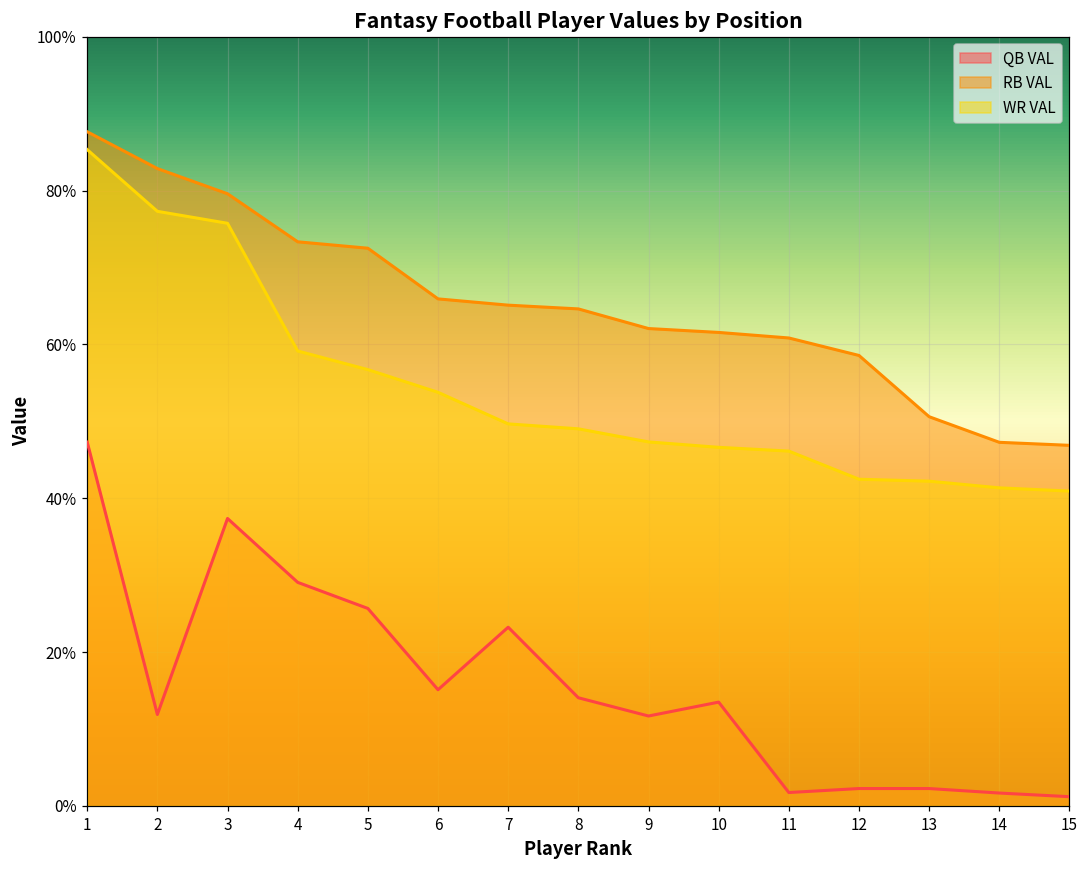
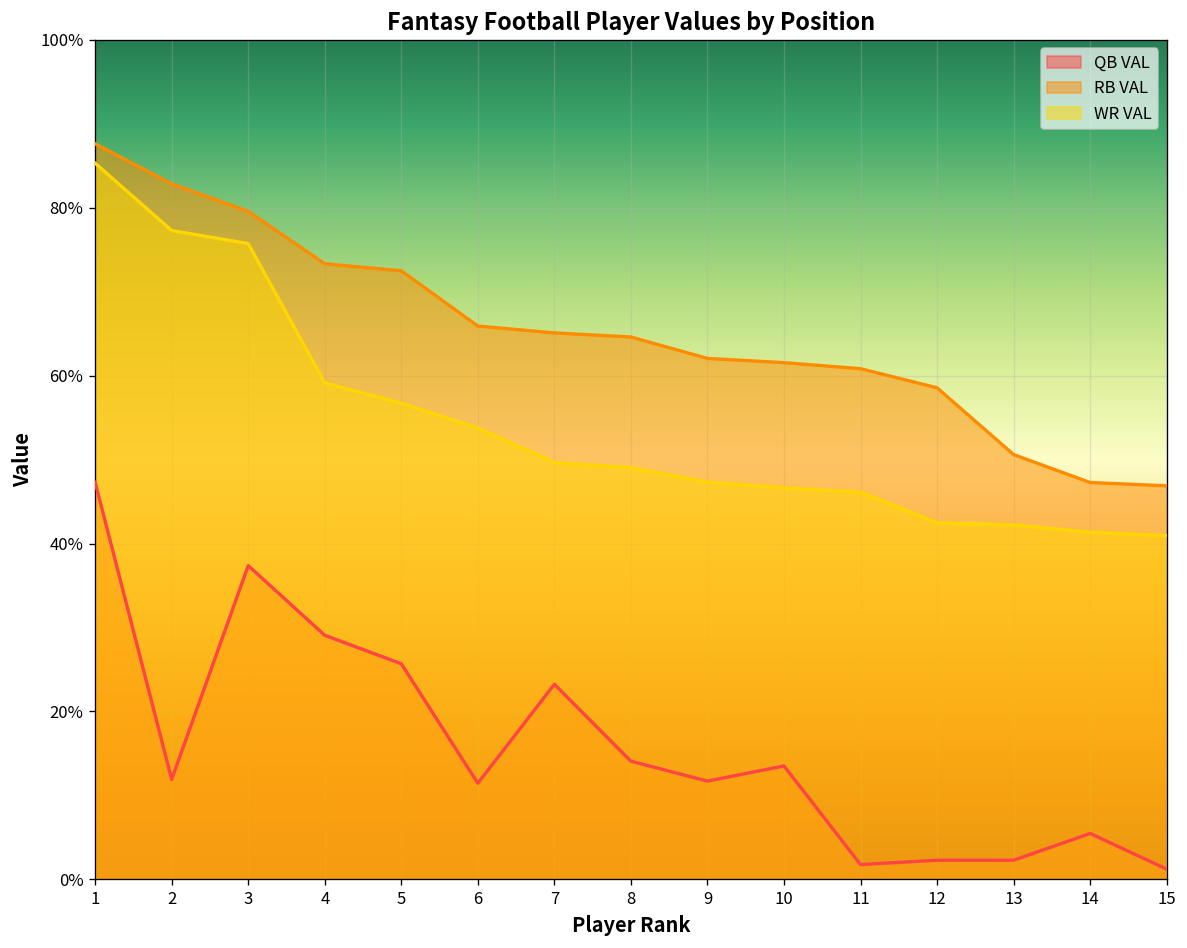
QB VAL, 6: 15% -> 11%
QB VAL, 14: 2% -> 5%
